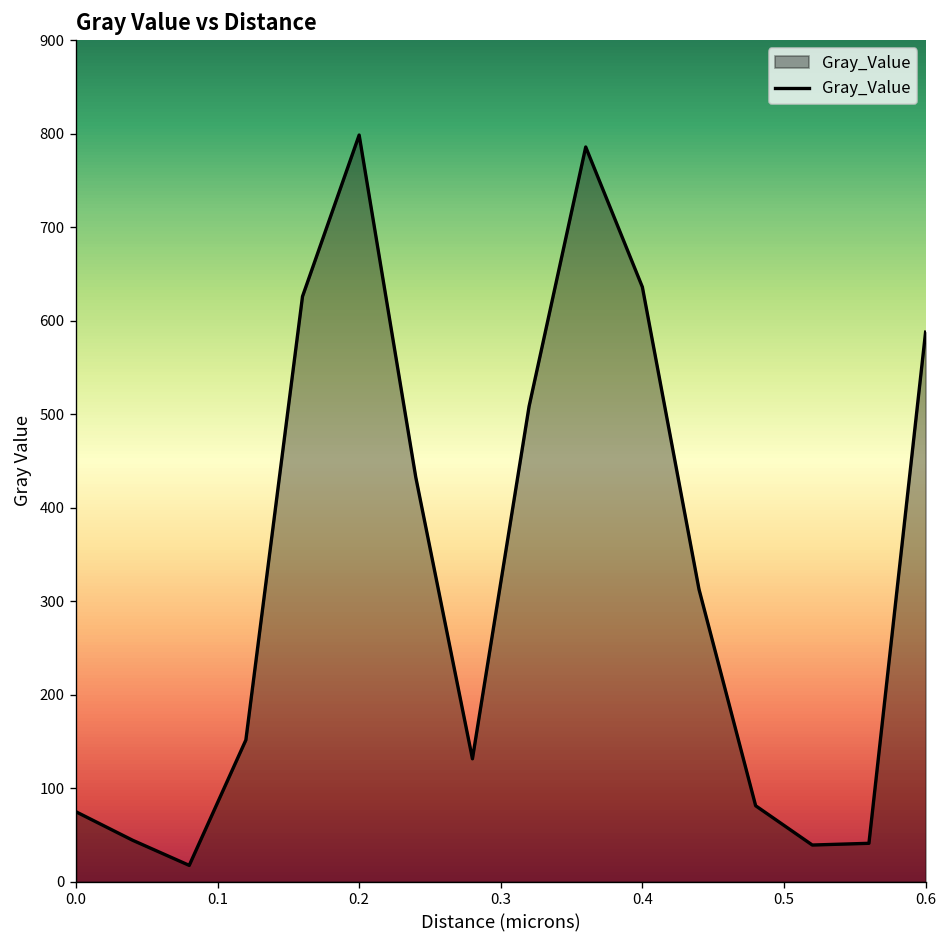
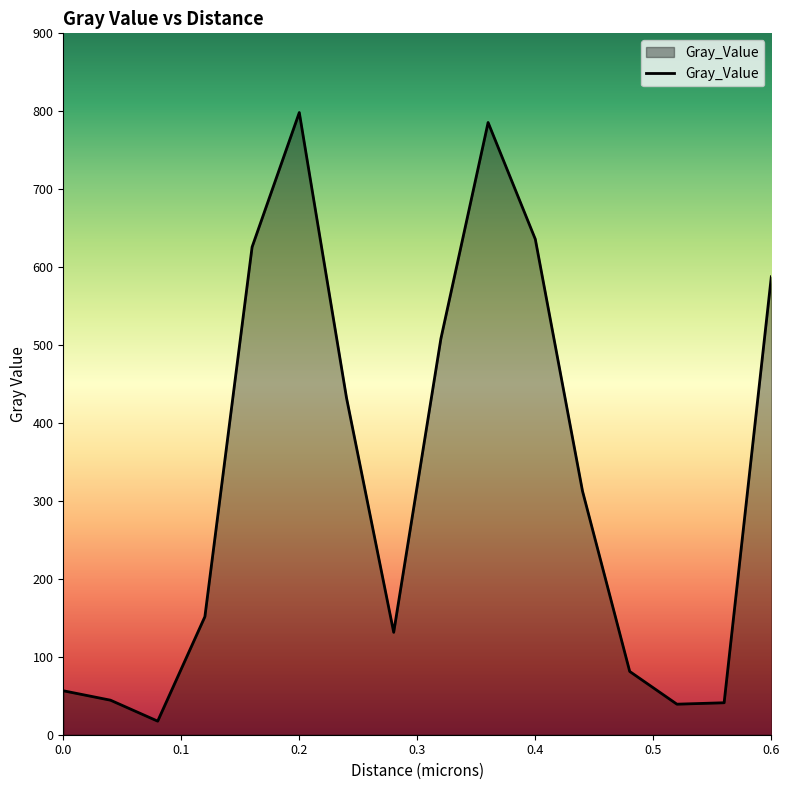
0.0: 70 -> 60
